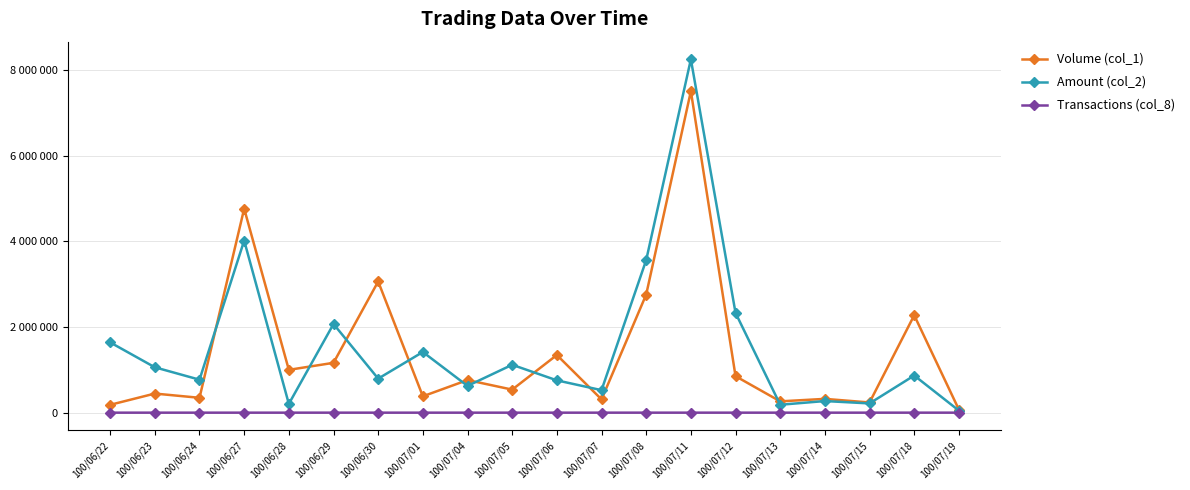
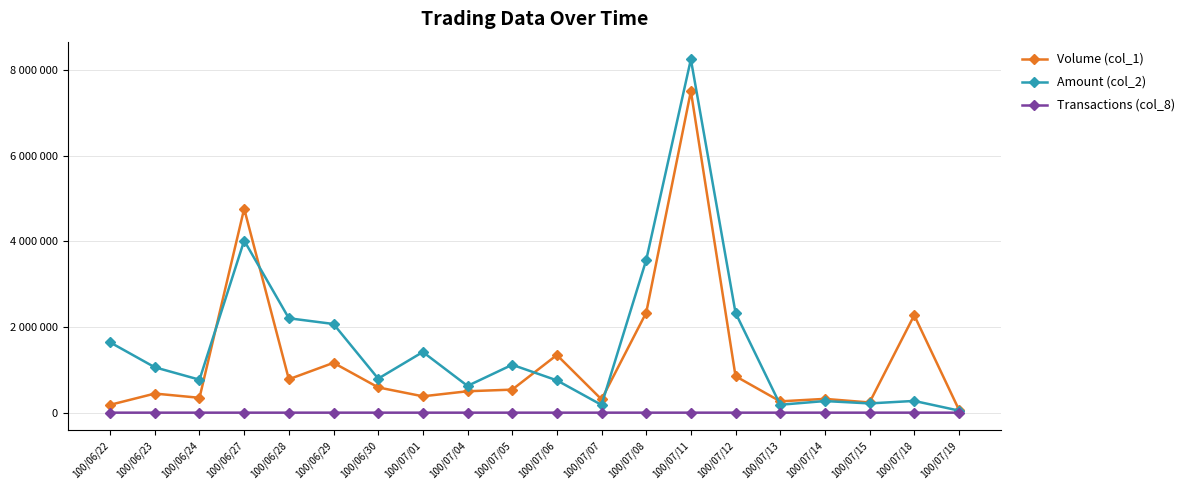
Volume (col_1), 100/06/28: 1000000 -> 800000
Amount (col_2), 100/06/28: 200000 -> 2200000
Volume (col_1), 100/06/30: 3100000 -> 600000
Volume (col_1), 100/07/04: 800000 -> 500000
Amount (col_2), 100/07/07: 500000 -> 200000
Volume (col_1), 100/07/08: 2800000 -> 2300000
Amount (col_2), 100/07/18: 900000 -> 300000
